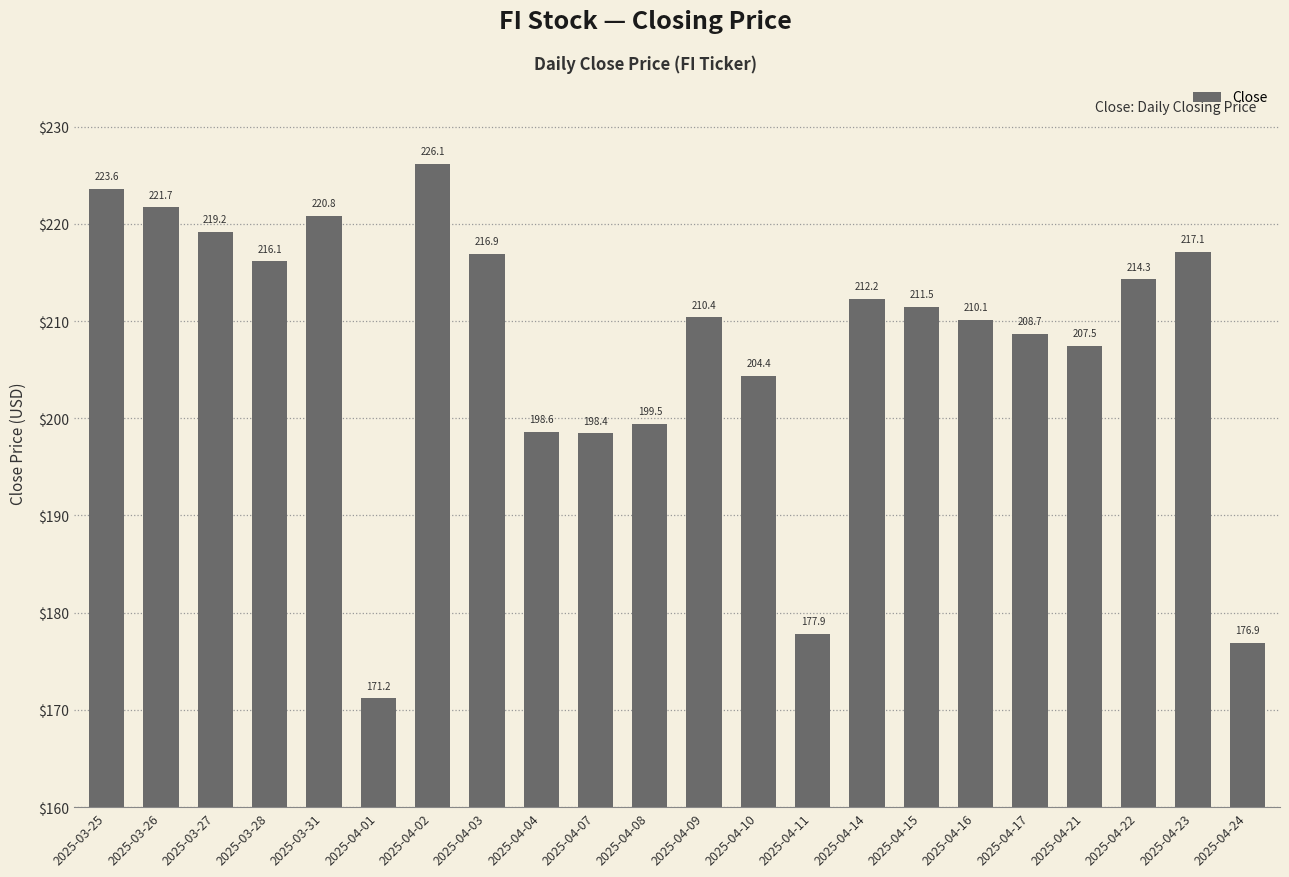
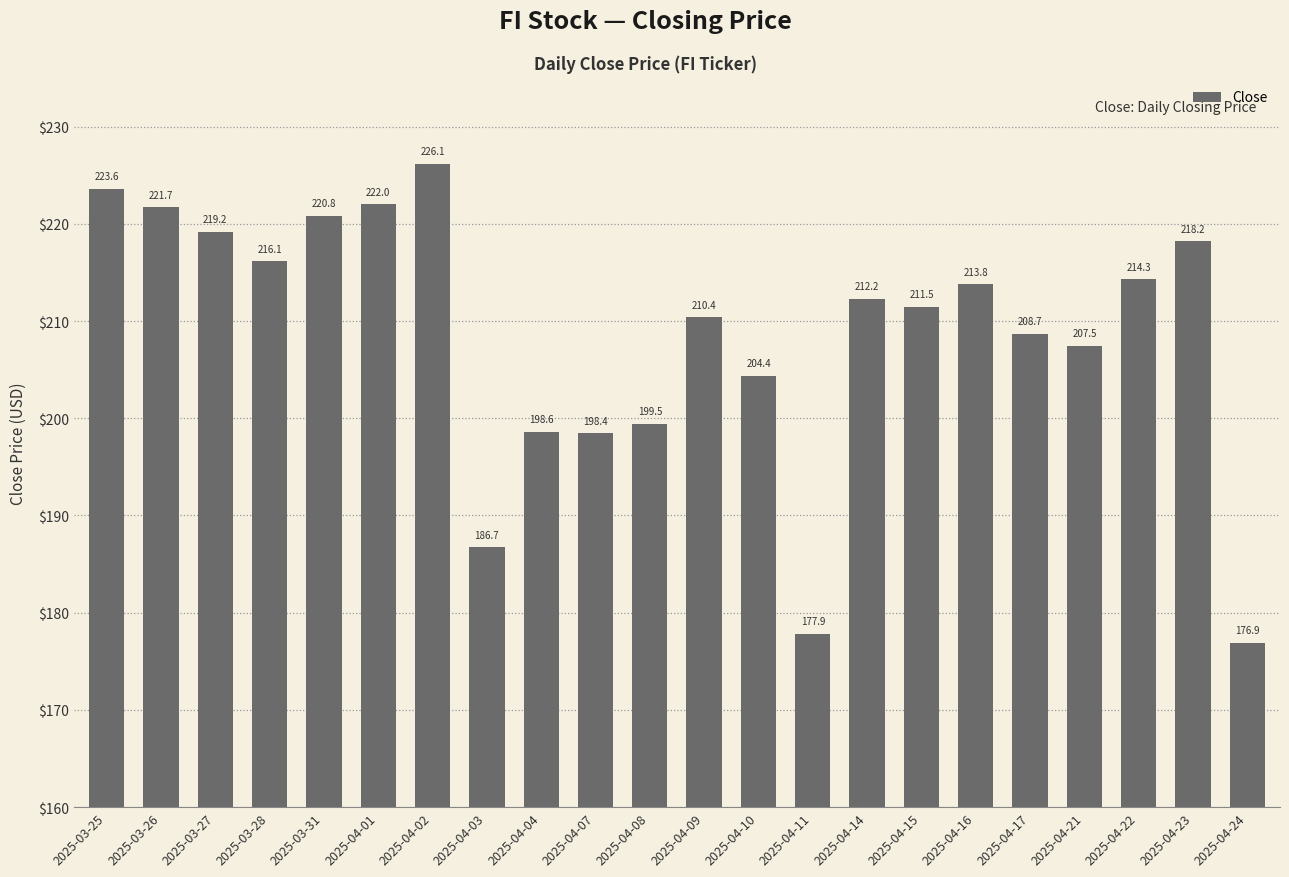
2025-04-01: 171.2 -> 222.0
2025-04-03: 216.9 -> 186.7
2025-04-16: 210.1 -> 213.8
2025-04-23: 217.1 -> 218.2
